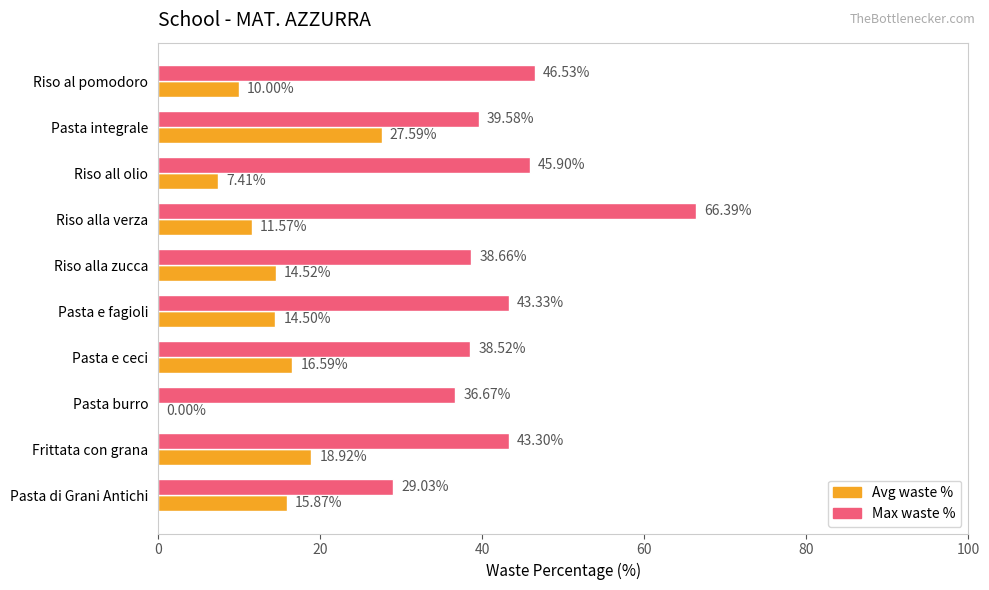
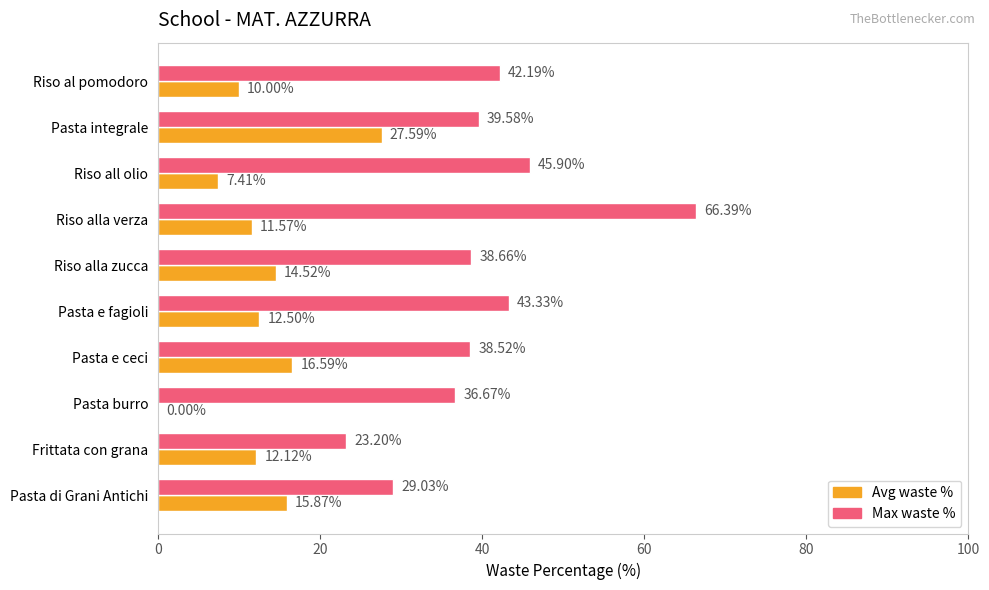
Max waste %, Riso al pomodoro: 46.53% -> 42.19%
Avg waste %, Pasta e fagioli: 14.50% -> 12.50%
Max waste %, Frittata con grana: 43.30% -> 23.20%
Avg waste %, Frittata con grana: 18.92% -> 12.12%
